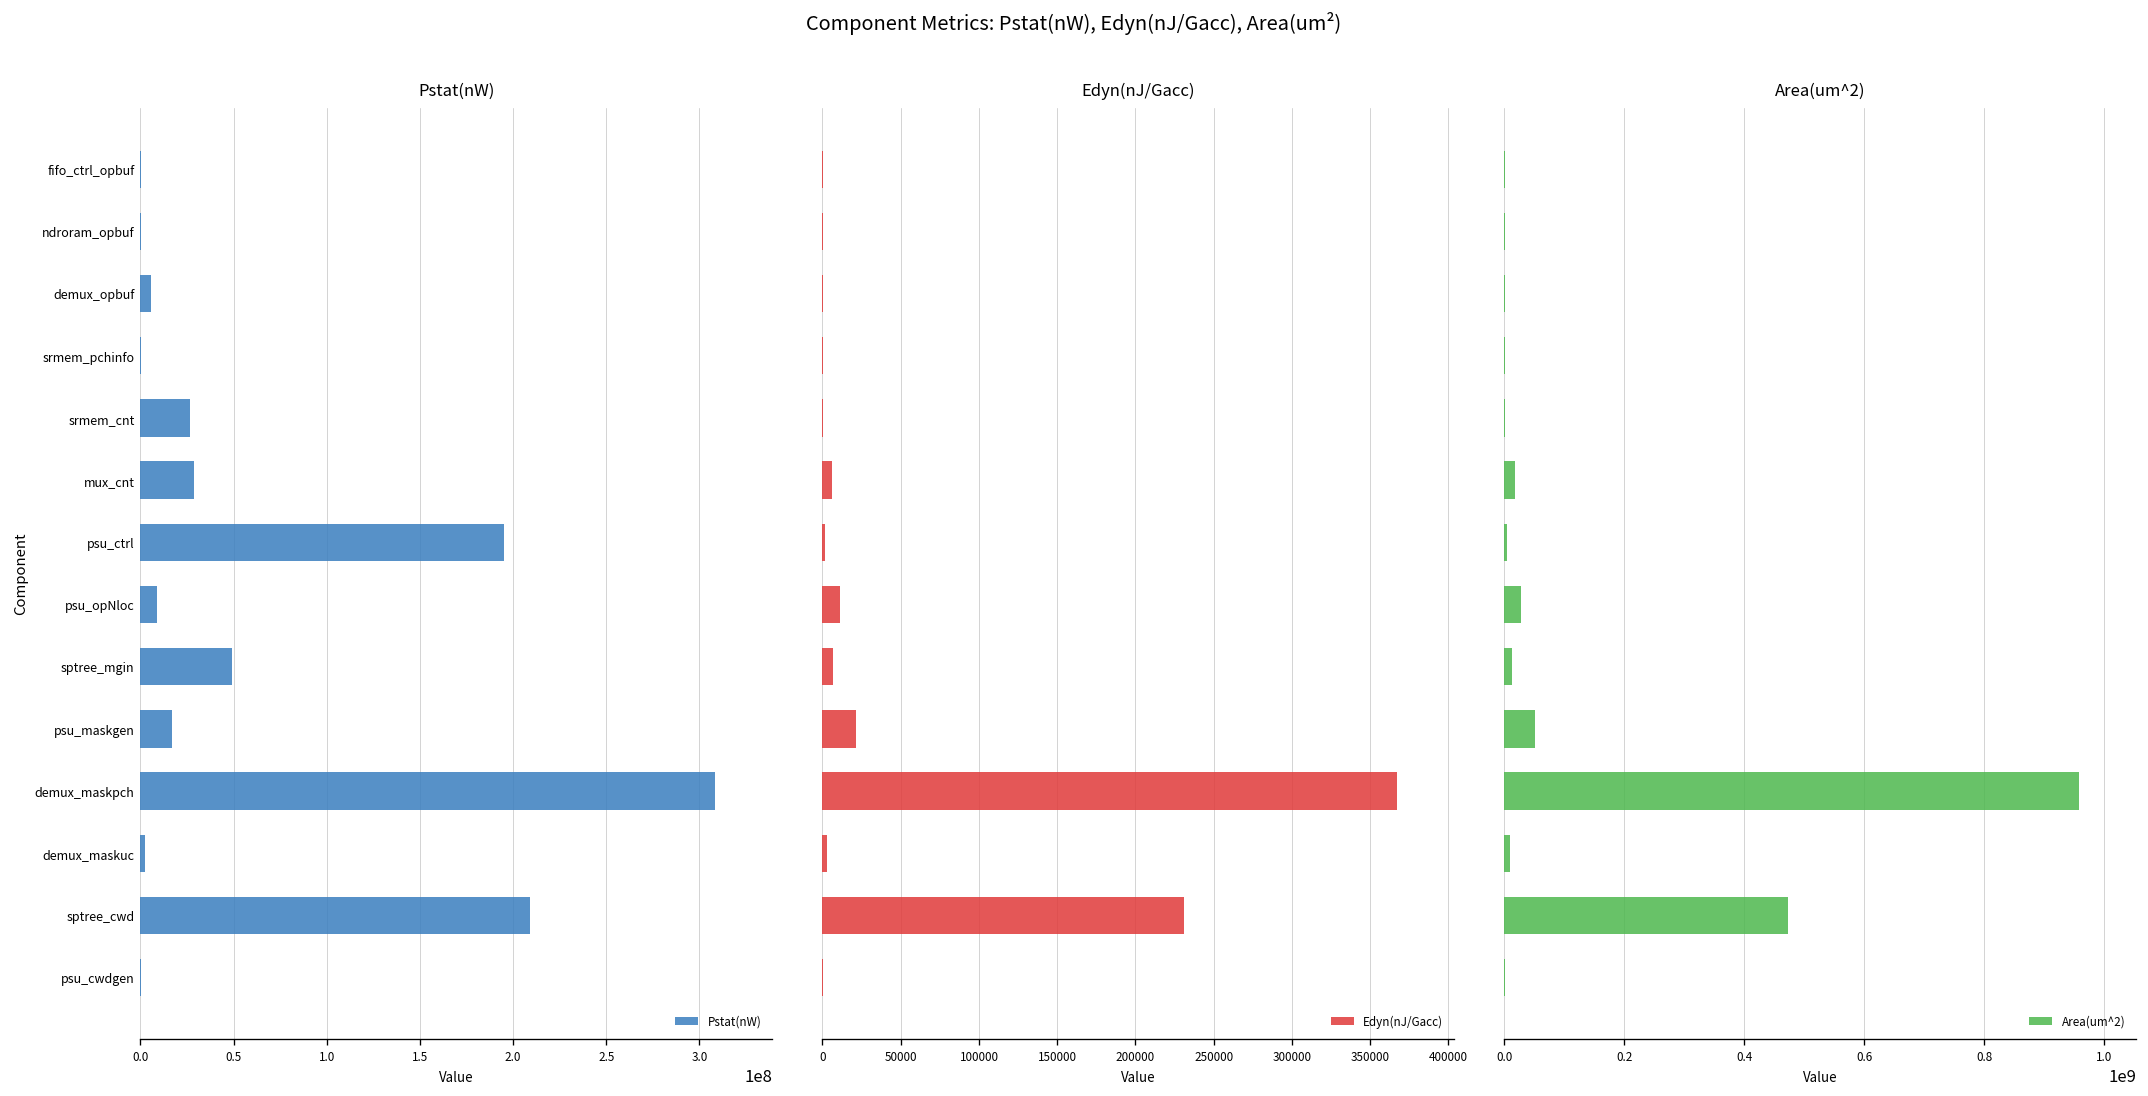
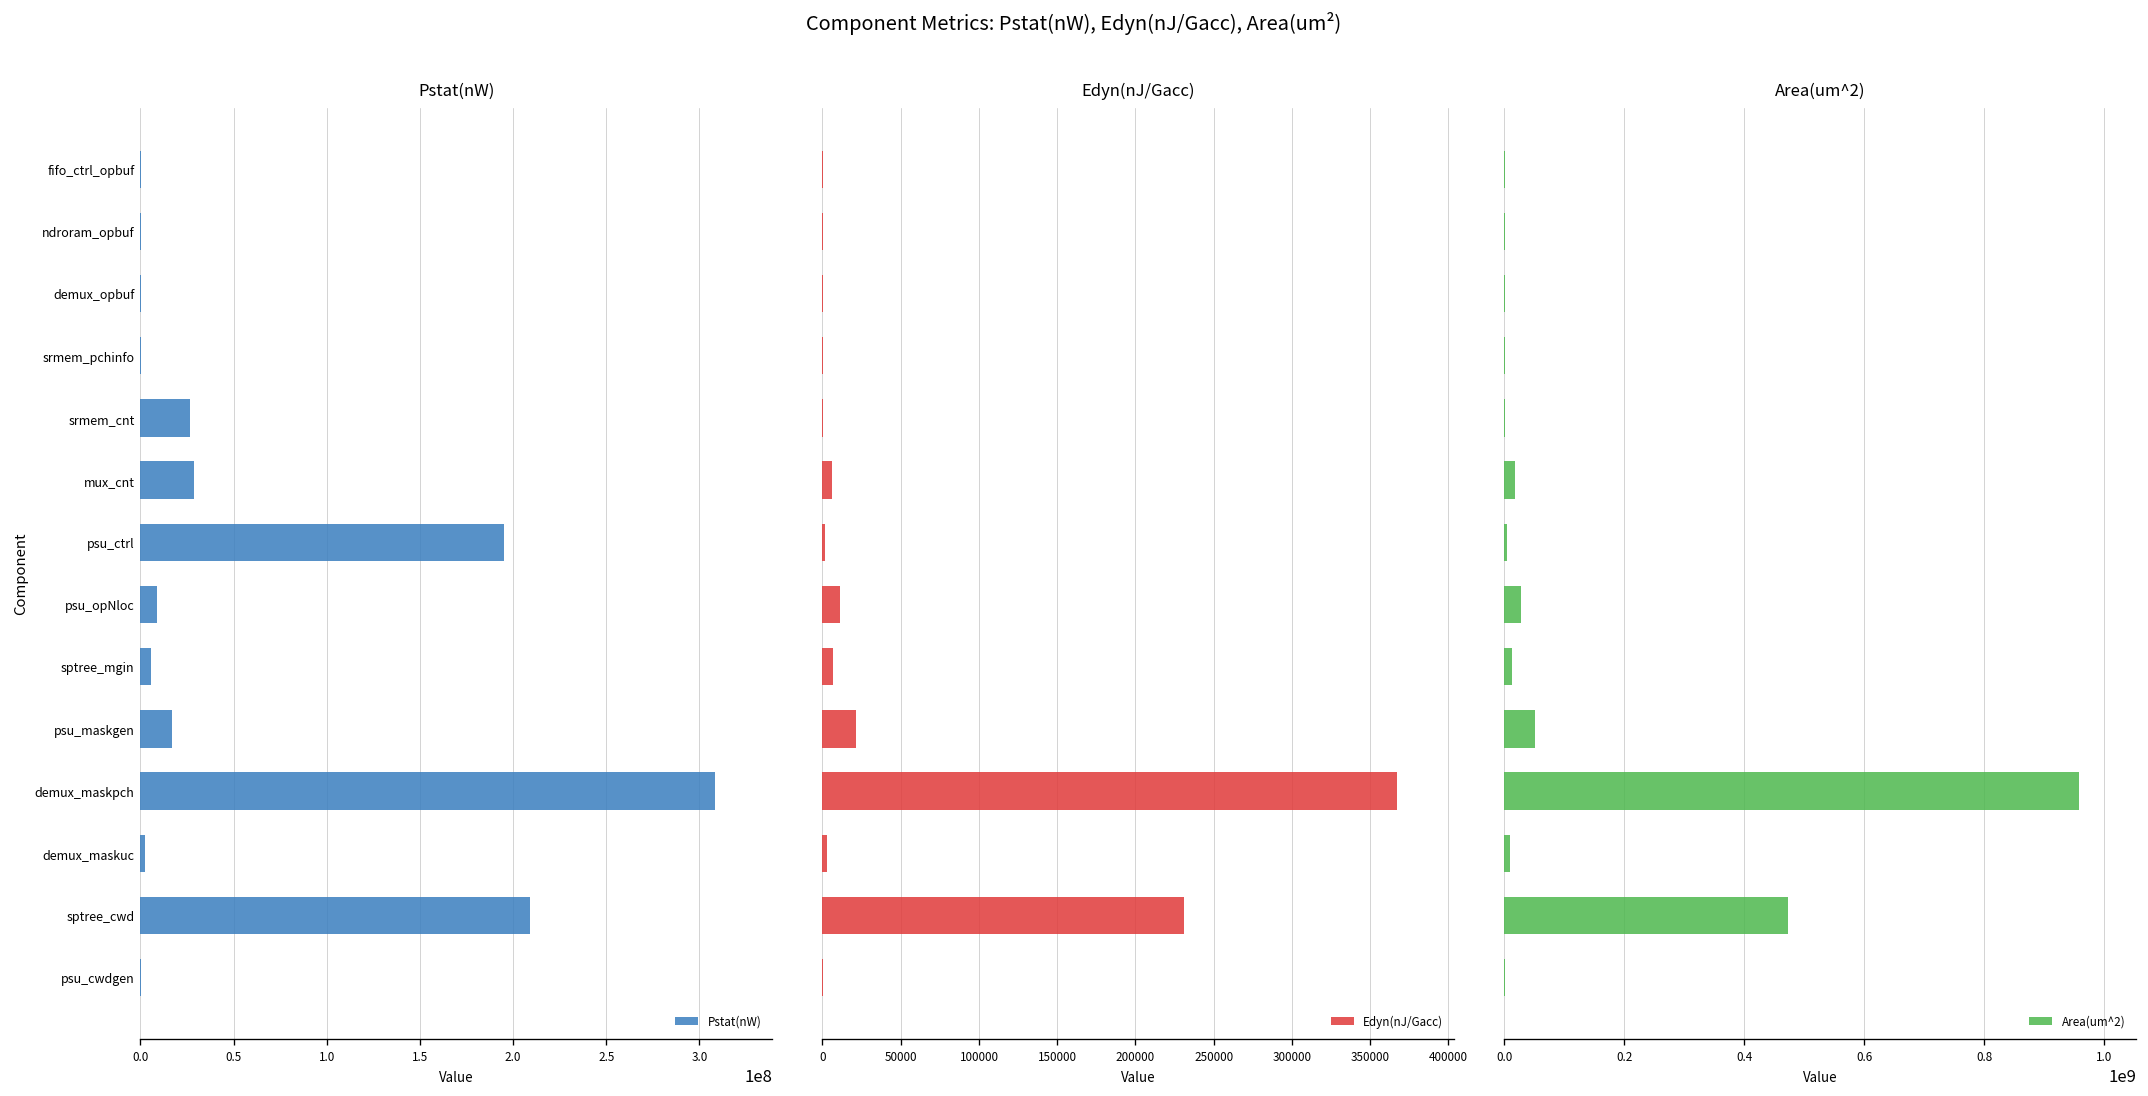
Pstat(nW), demux_opbuf: 6000000 -> 0
Pstat(nW), sptree_mgin: 49000000 -> 6000000
